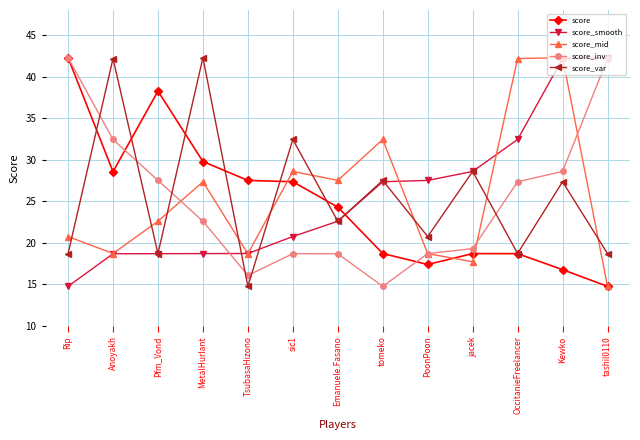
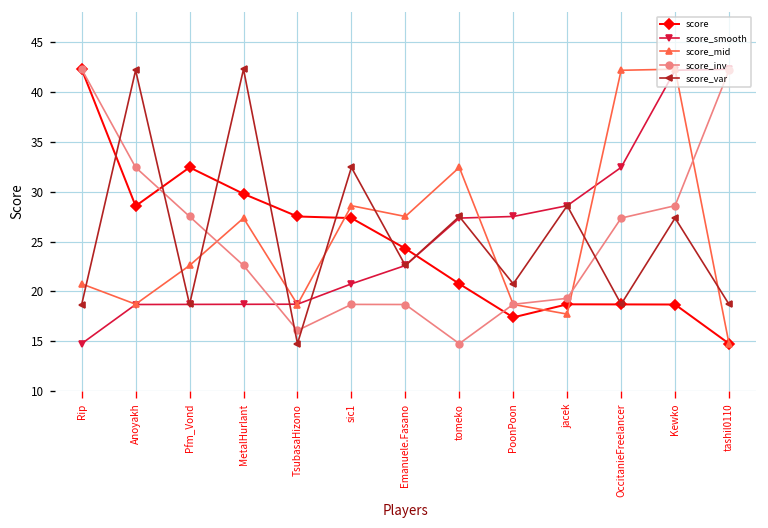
score, Pfm_Vond: 38 -> 32
score, tomeko: 19 -> 21
score, Kewko: 17 -> 19
